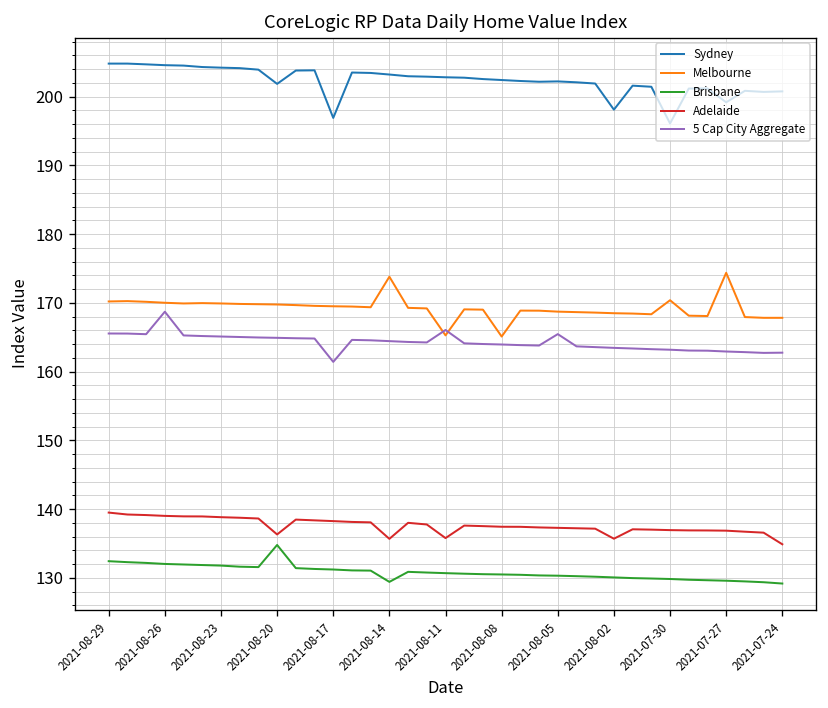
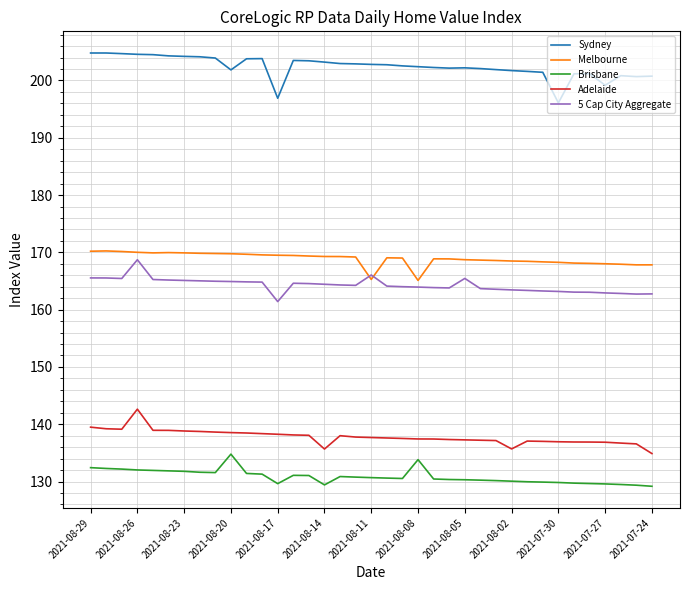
Adelaide, 2021-08-26: 139 -> 143
Adelaide, 2021-08-20: 136 -> 139
Brisbane, 2021-08-17: 131 -> 130
Melbourne, 2021-08-14: 174 -> 169
Adelaide, 2021-08-11: 136 -> 138
Brisbane, 2021-08-08: 130 -> 134
Sydney, 2021-08-02: 198 -> 202
Melbourne, 2021-07-30: 170 -> 168
Melbourne, 2021-07-27: 174 -> 168
